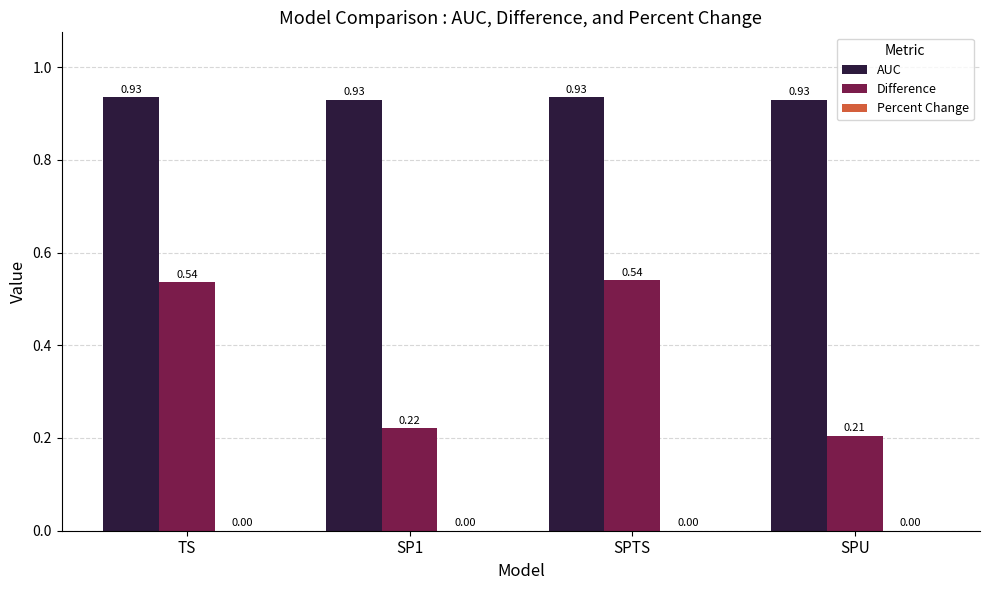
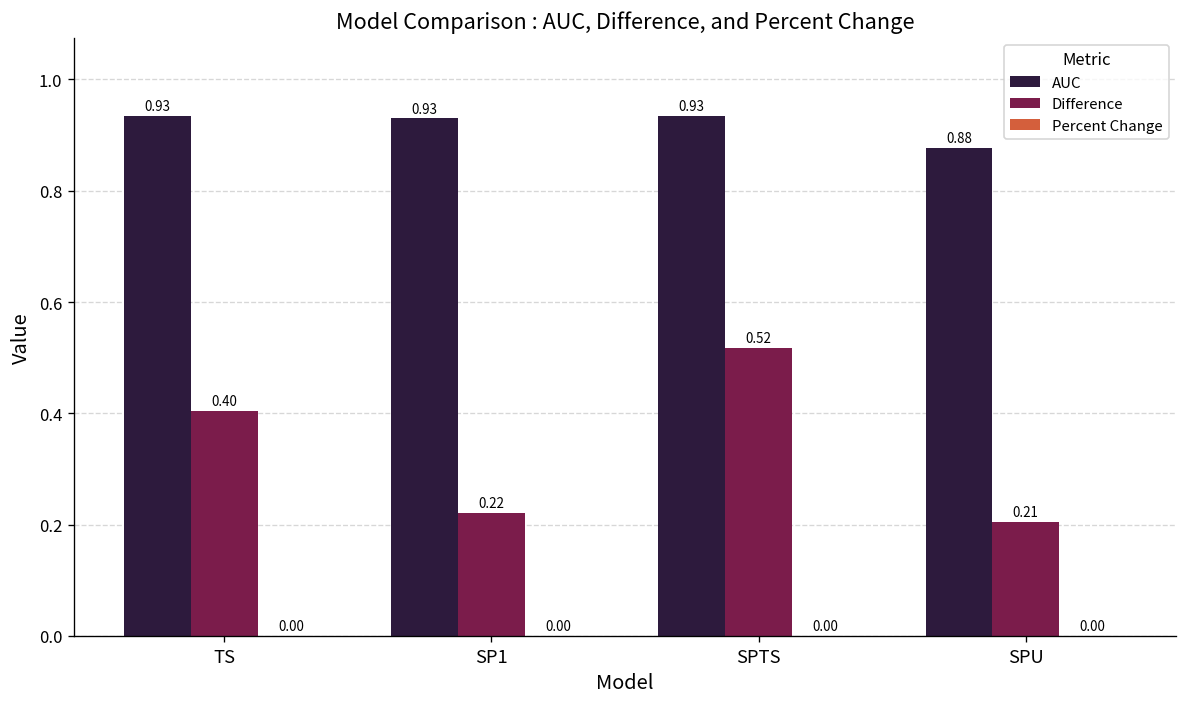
Difference, TS: 0.54 -> 0.40
Difference, SPTS: 0.54 -> 0.52
AUC, SPU: 0.93 -> 0.88
